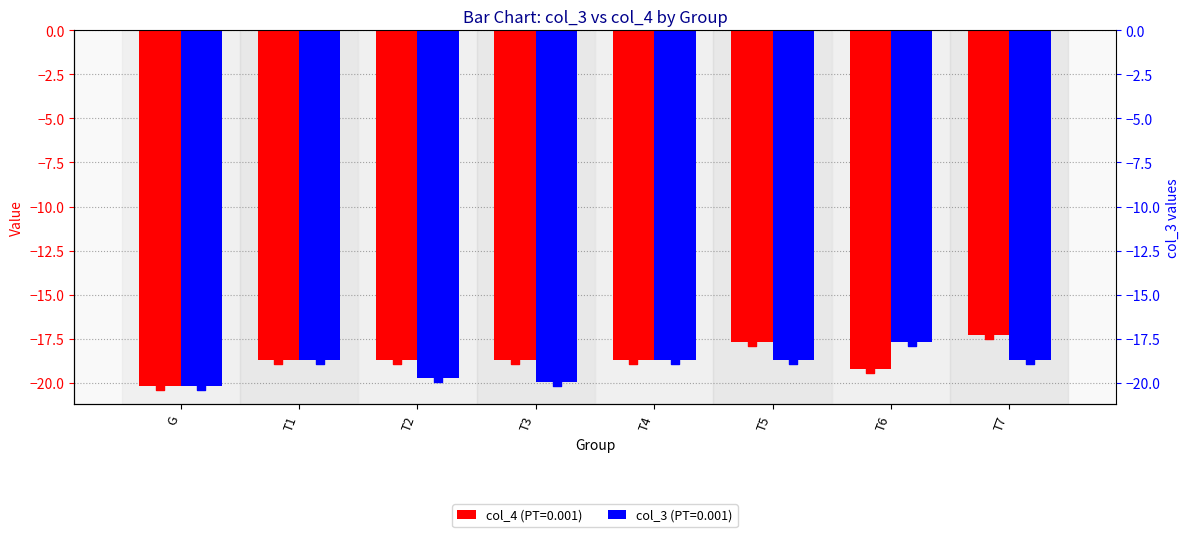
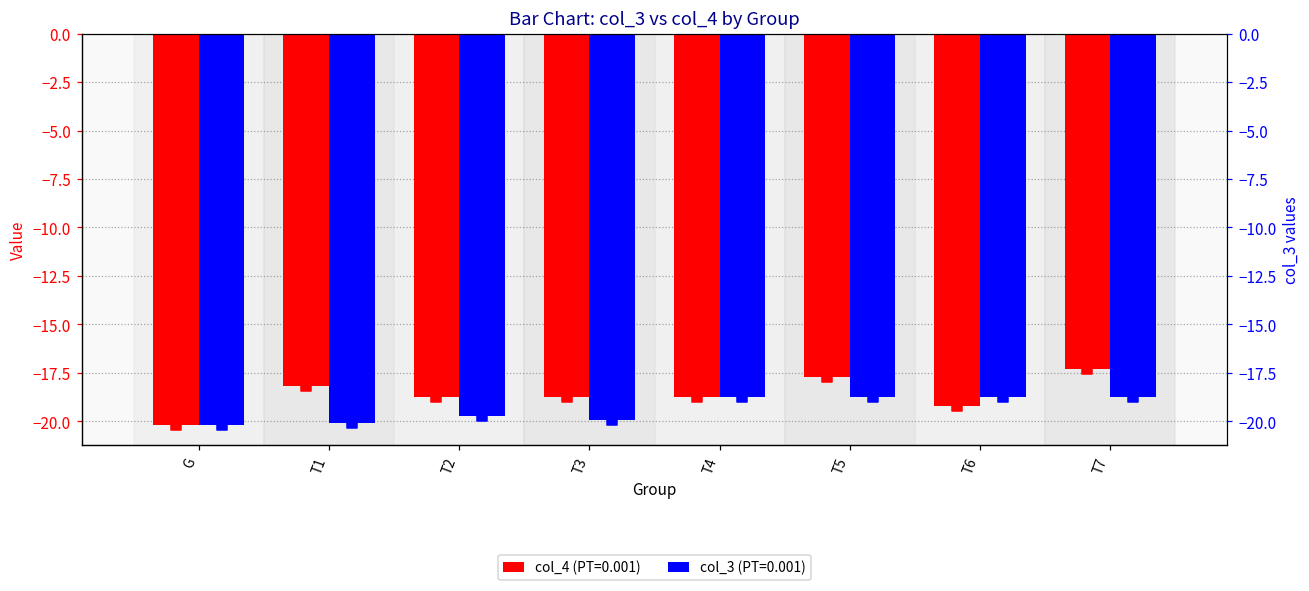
col_4 (PT=0.001), T1: -18.7 -> -18.2
col_3 (PT=0.001), T1: -18.7 -> -20.1
col_3 (PT=0.001), T6: -17.7 -> -18.7
